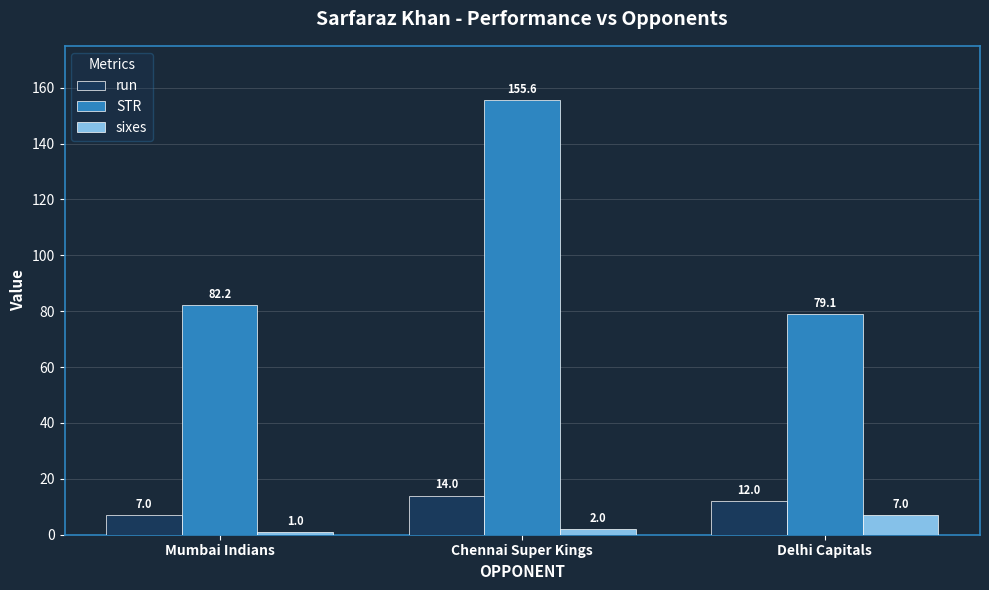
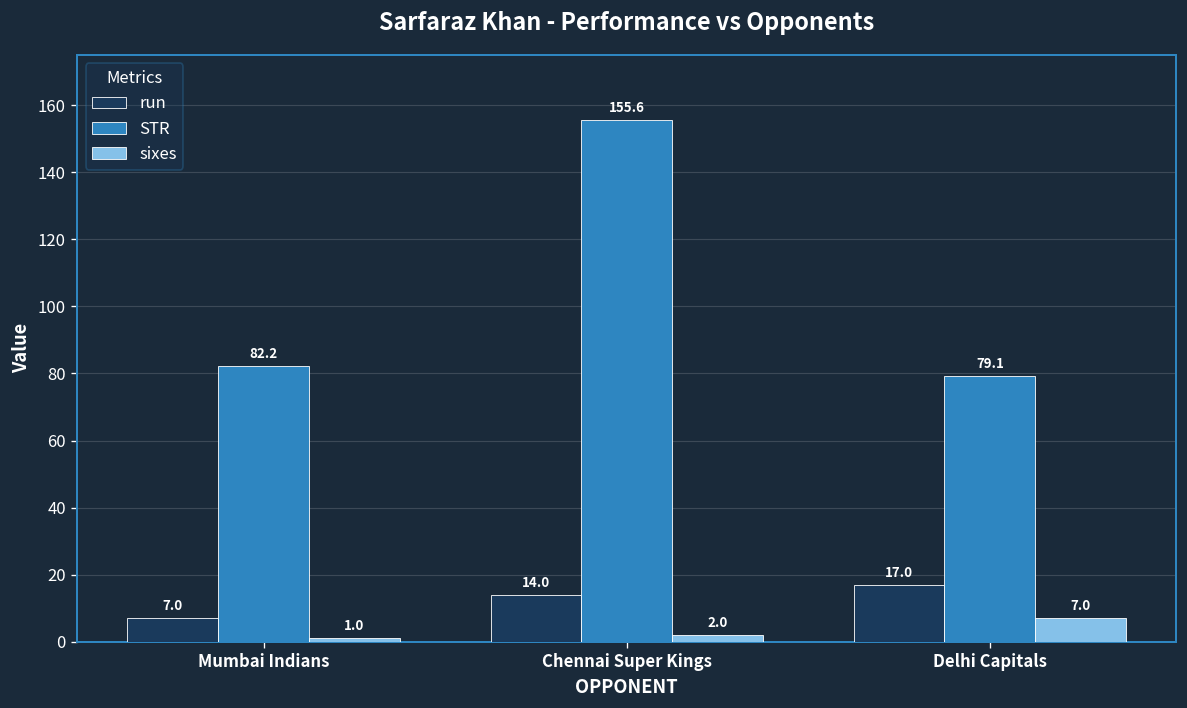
run, Delhi Capitals: 12.0 -> 17.0
